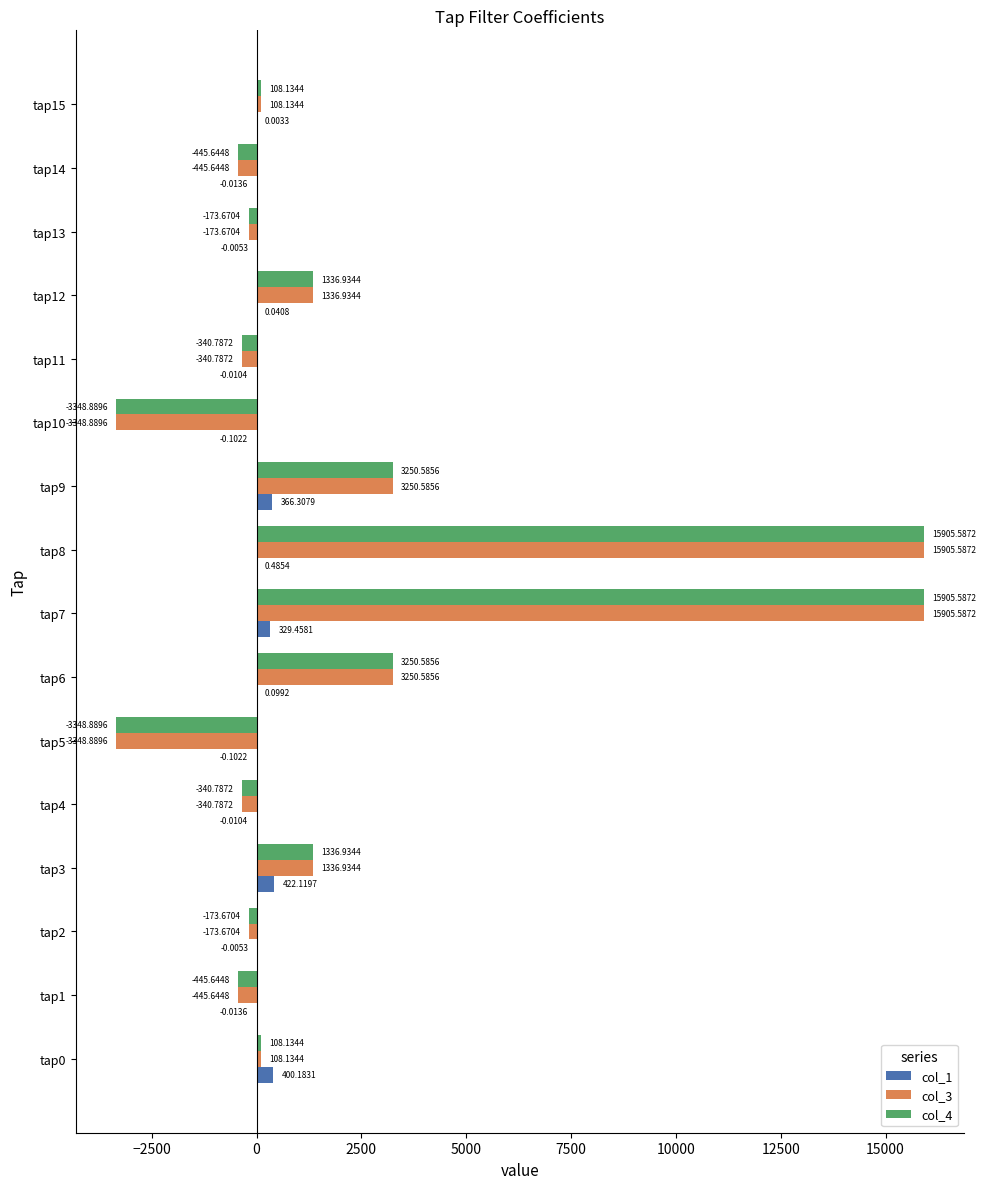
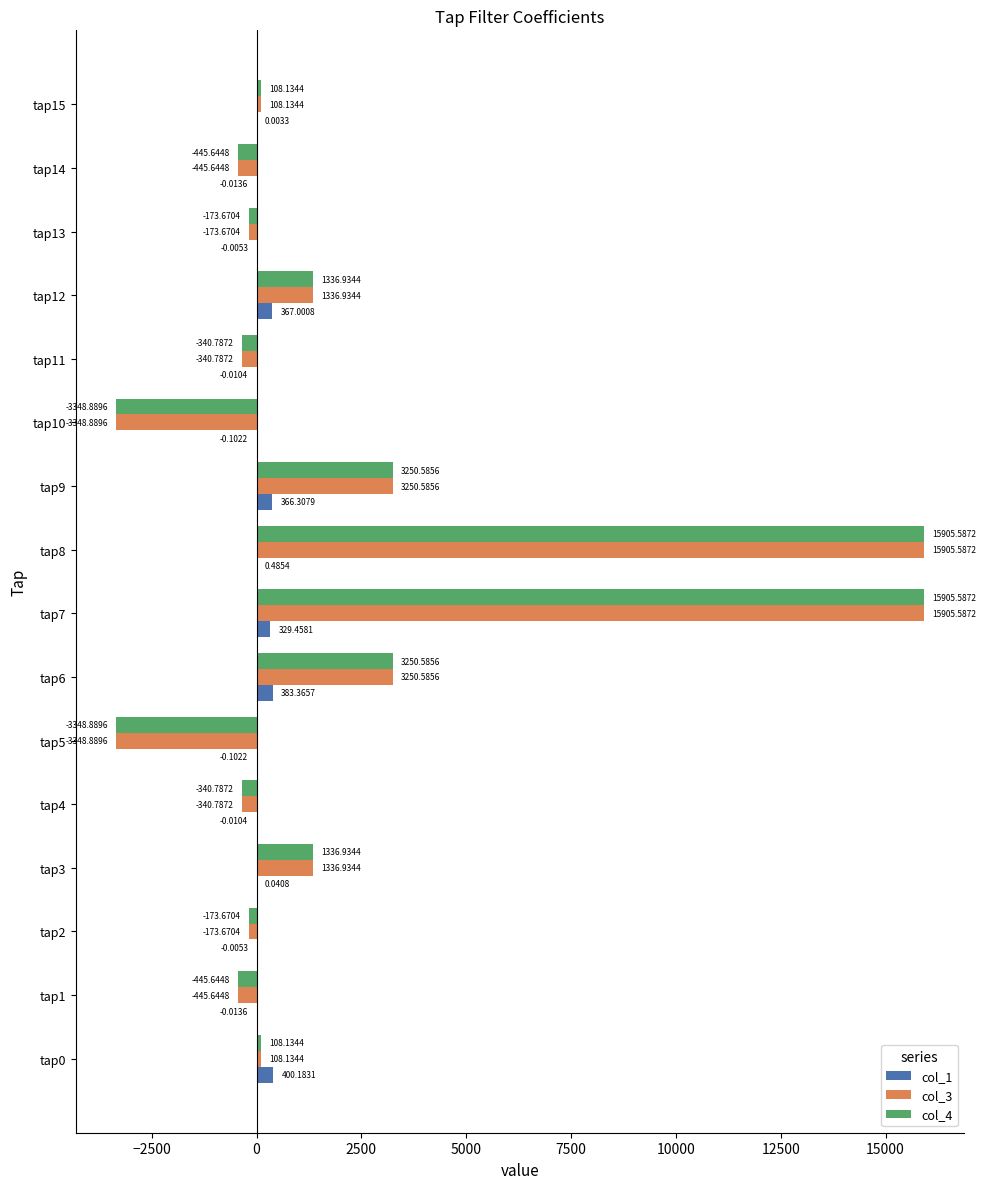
col_1, tap12: 0.0408 -> 367.0008
col_1, tap6: 0.0992 -> 383.3657
col_1, tap3: 422.1197 -> 0.0408
